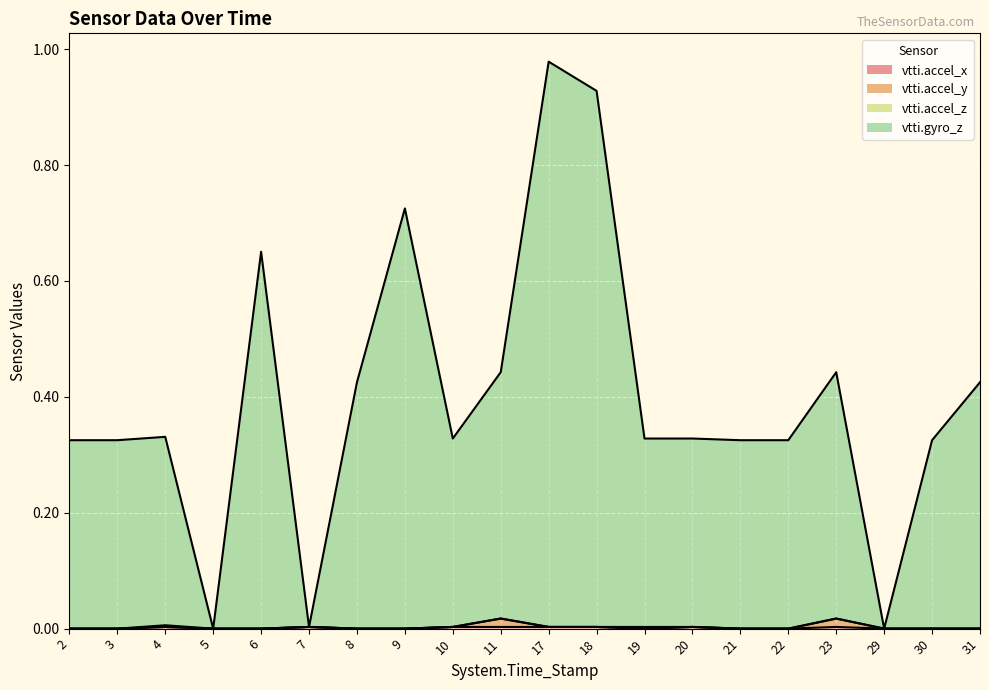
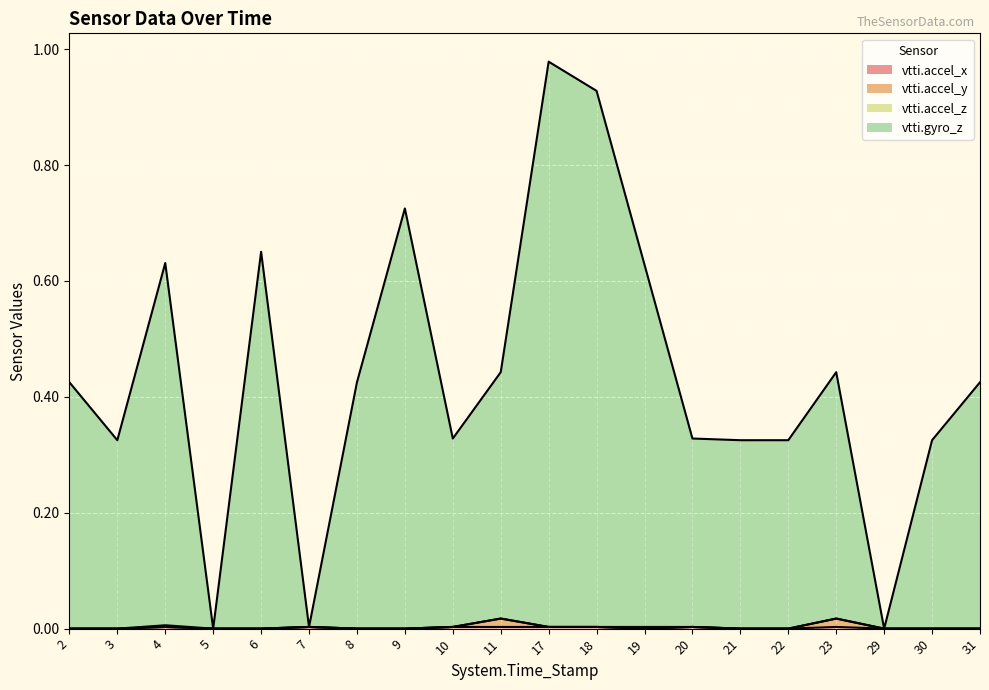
vtti.gyro_z, 2: 0.33 -> 0.43
vtti.gyro_z, 4: 0.33 -> 0.63
vtti.gyro_z, 19: 0.33 -> 0.63
